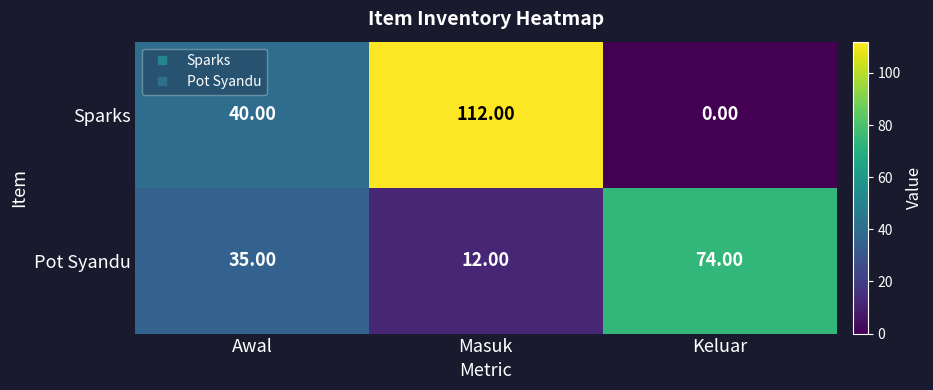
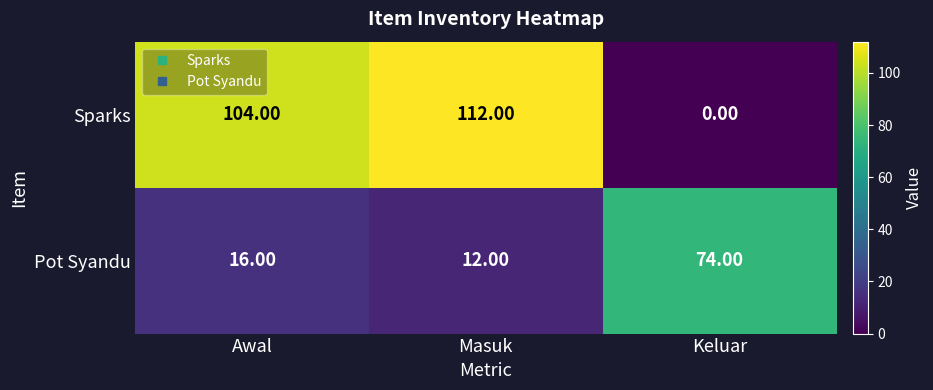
Sparks, Awal: 40.00 -> 104.00
Pot Syandu, Awal: 35.00 -> 16.00
